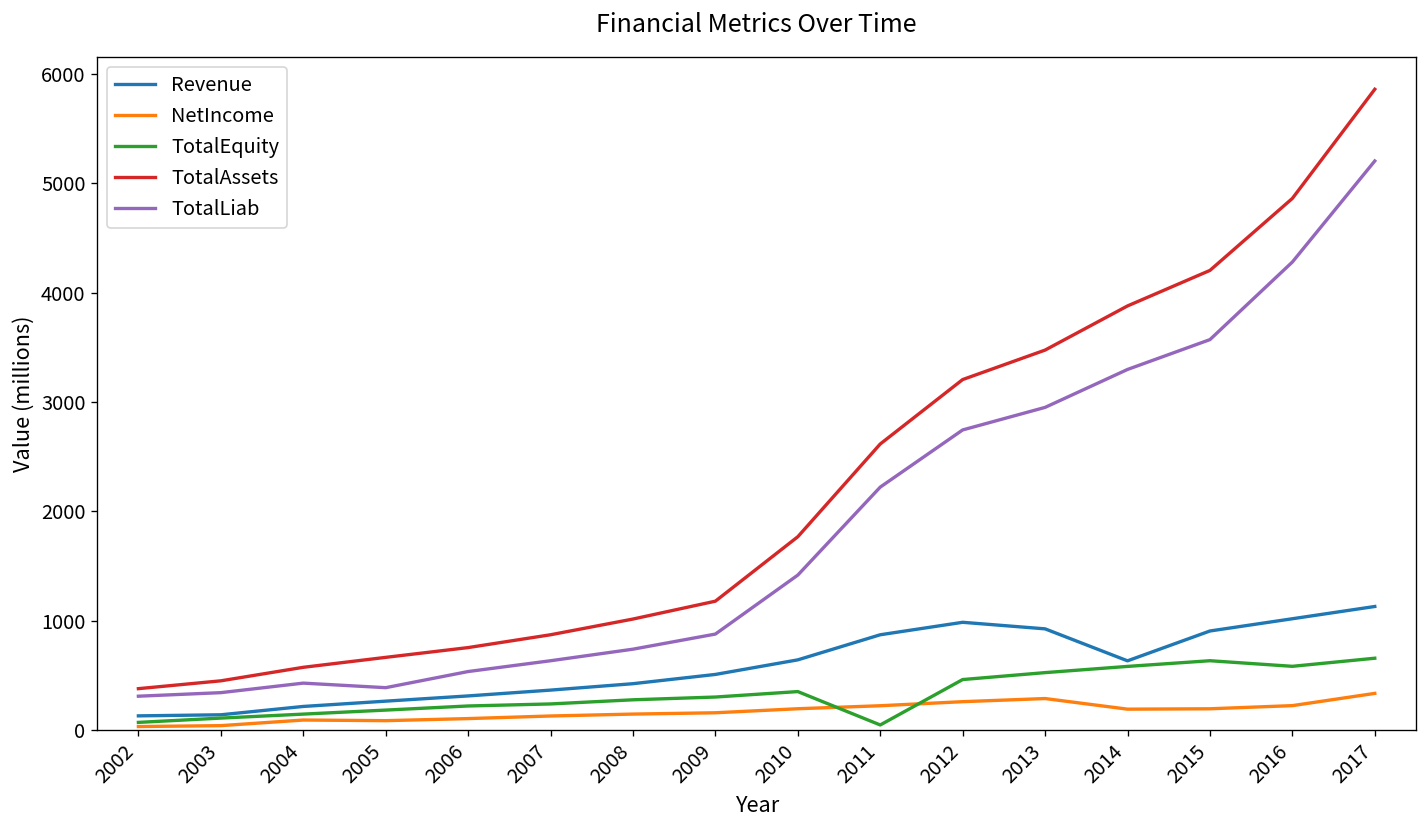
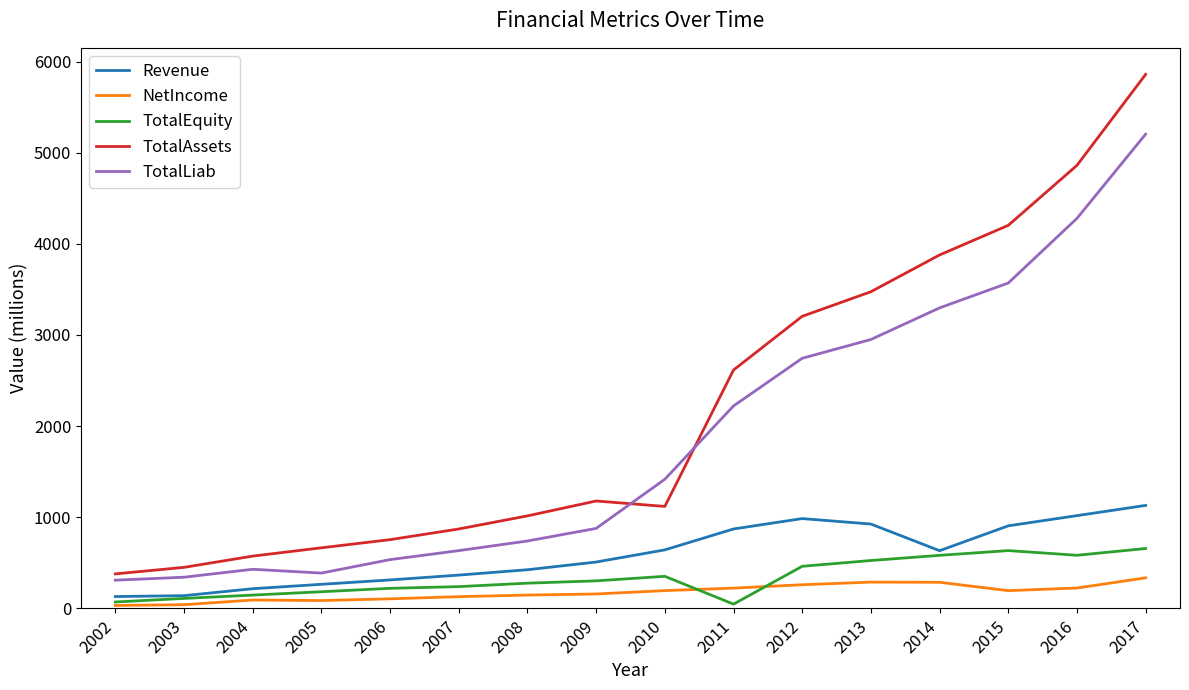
TotalAssets, 2010: 1800 -> 1100
NetIncome, 2014: 200 -> 300
